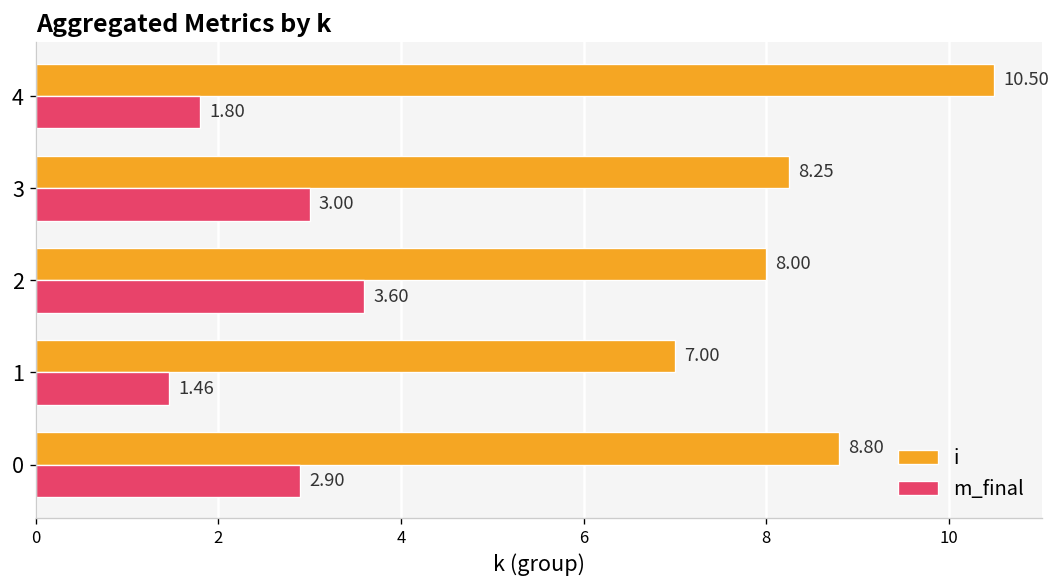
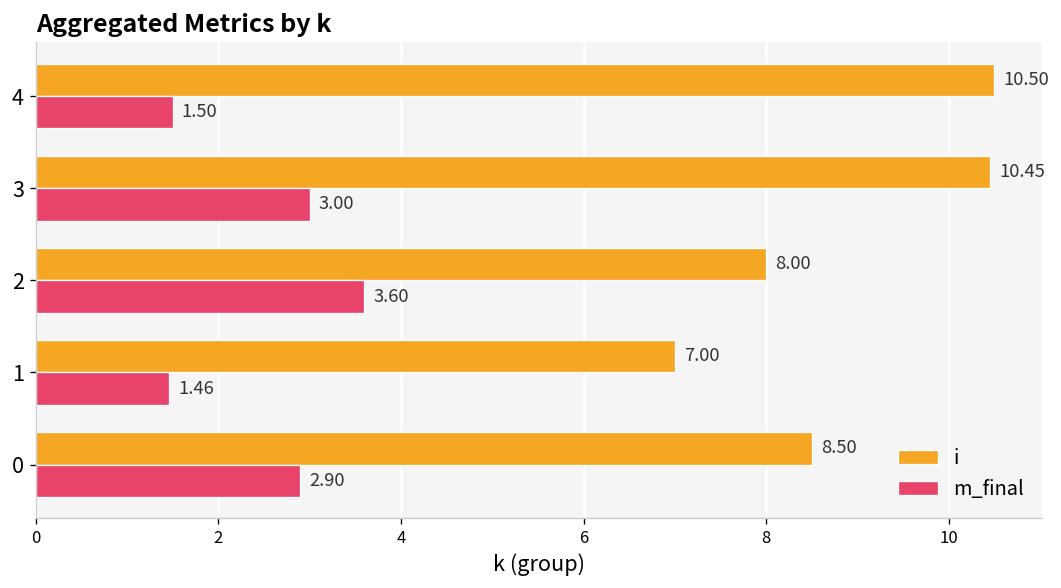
m_final, 4: 1.80 -> 1.50
i, 3: 8.25 -> 10.45
i, 0: 8.80 -> 8.50
